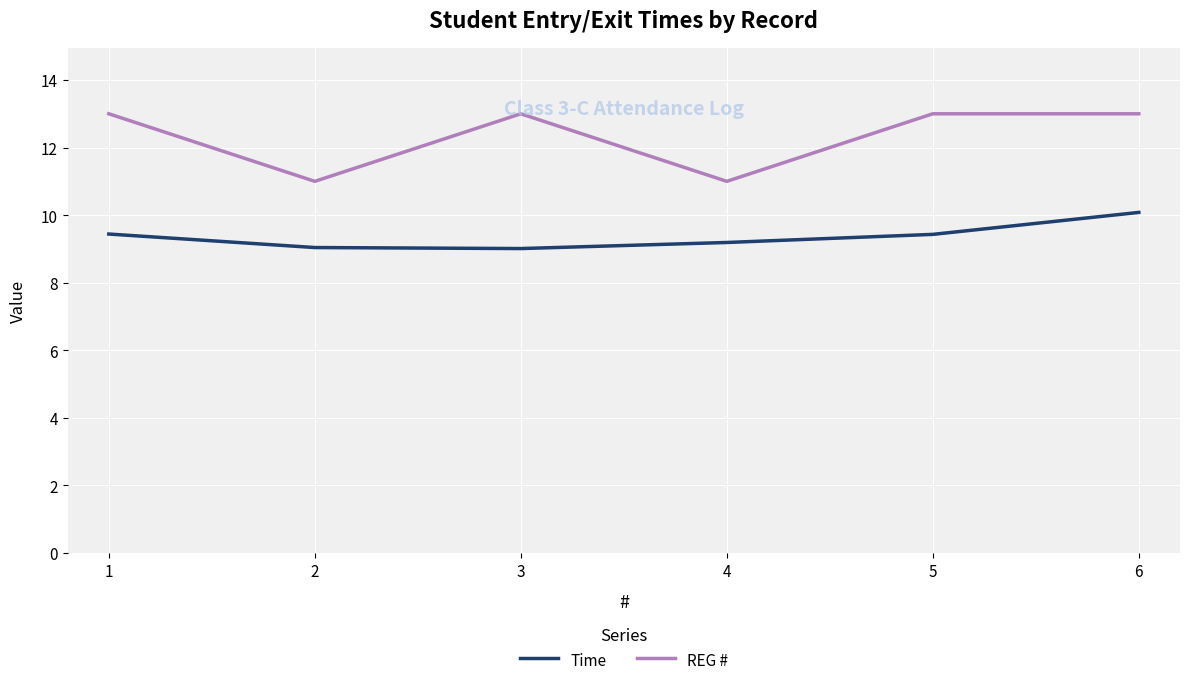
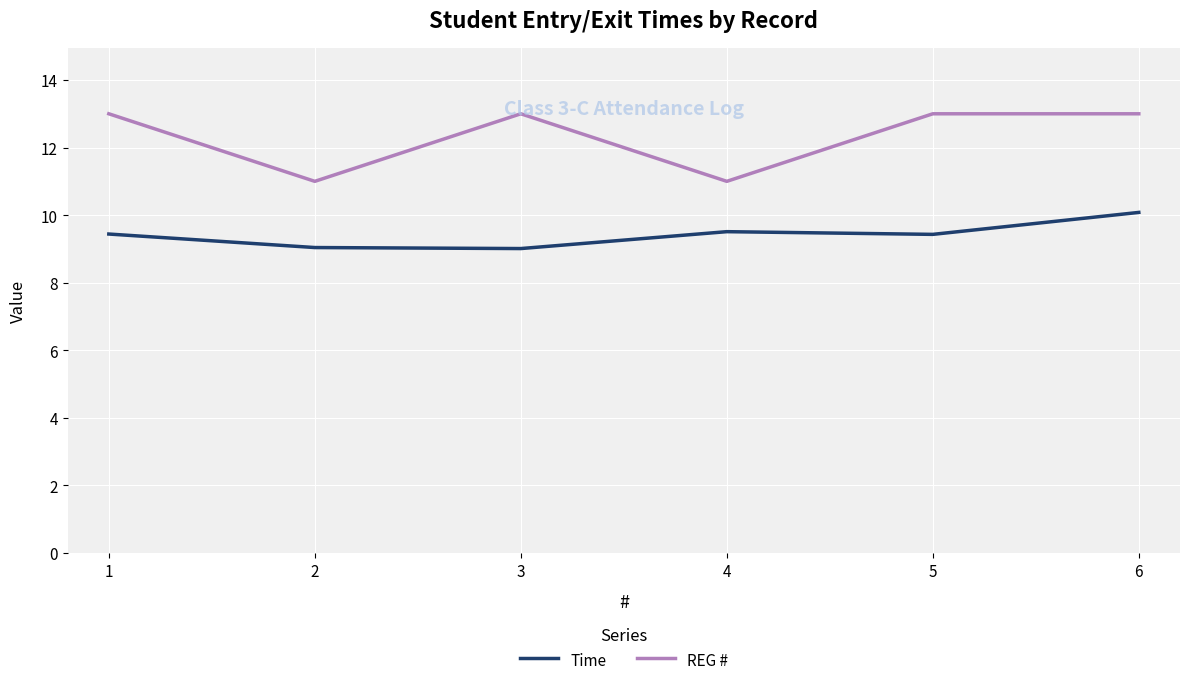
Time, 4: 9.2 -> 9.5
